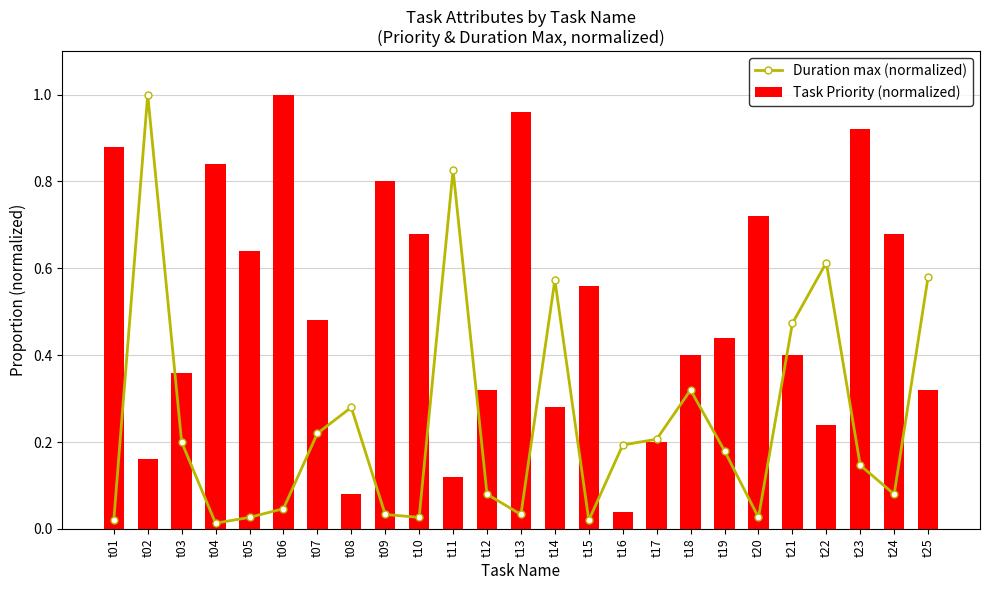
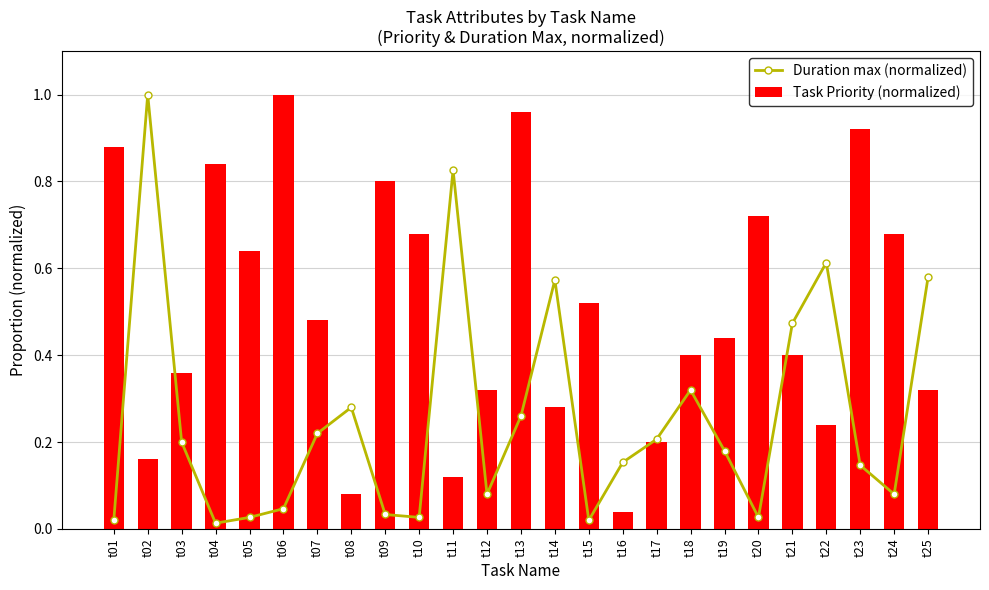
Duration max (normalized), t13: 0.03 -> 0.26
Task Priority (normalized), t15: 0.56 -> 0.52
Duration max (normalized), t16: 0.19 -> 0.15
